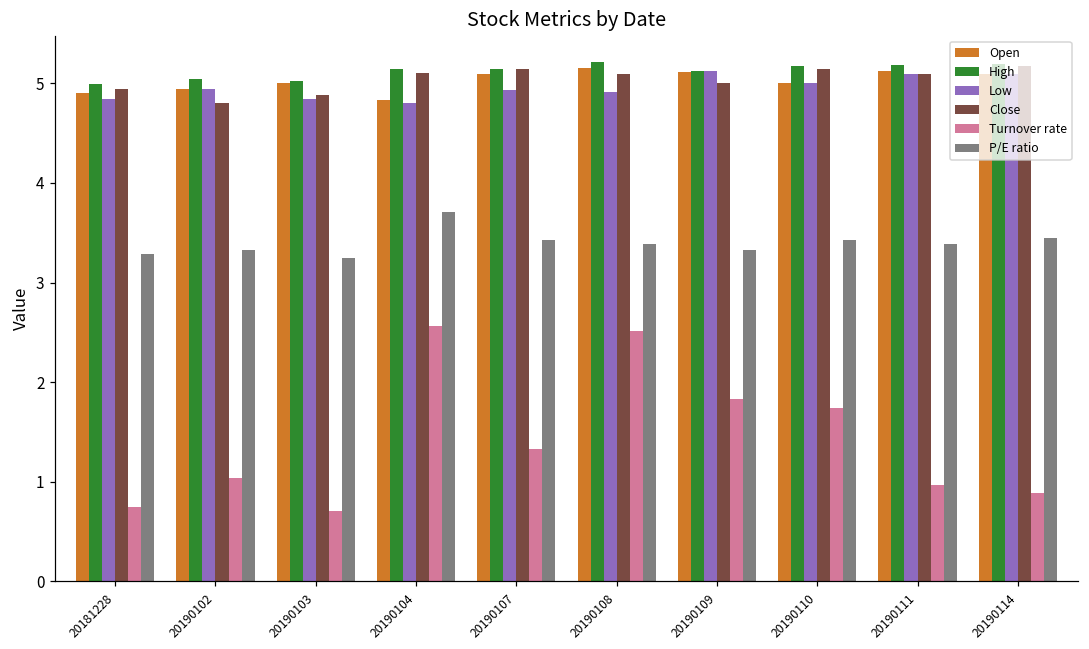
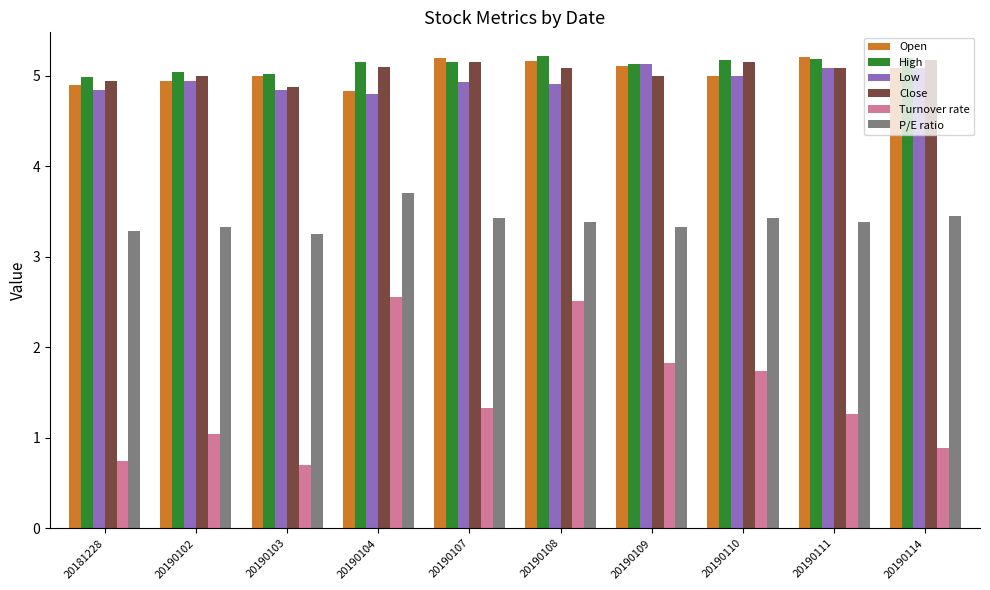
Close, 20190102: 4.8 -> 5.0
Open, 20190107: 5.1 -> 5.2
Open, 20190111: 5.1 -> 5.2
Turnover rate, 20190111: 1.0 -> 1.3
